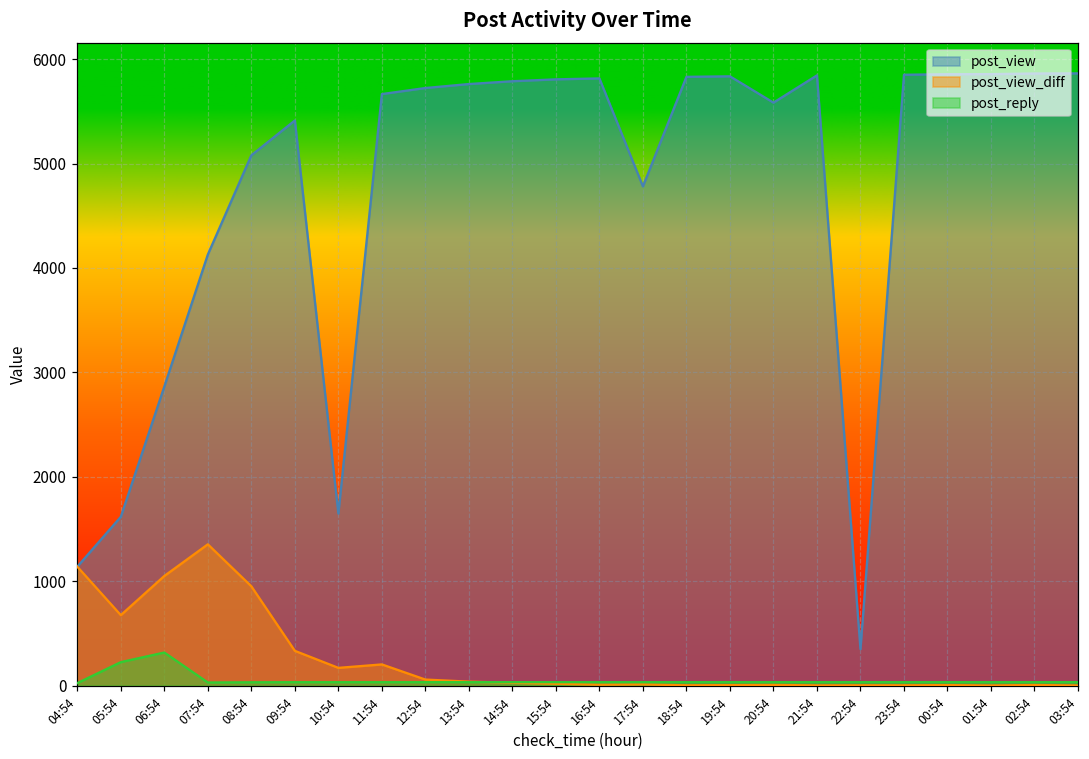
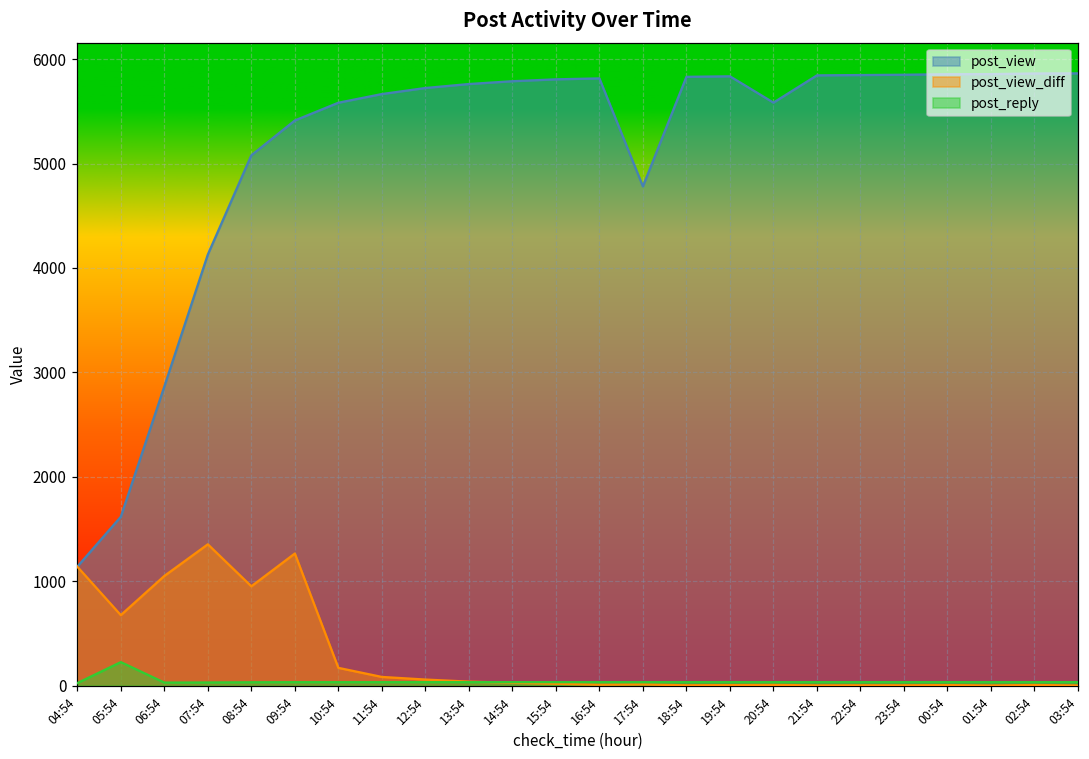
post_reply, 06:54: 300 -> 0
post_view_diff, 09:54: 300 -> 1300
post_view, 10:54: 1600 -> 5600
post_view_diff, 11:54: 200 -> 100
post_view, 22:54: 400 -> 5800
